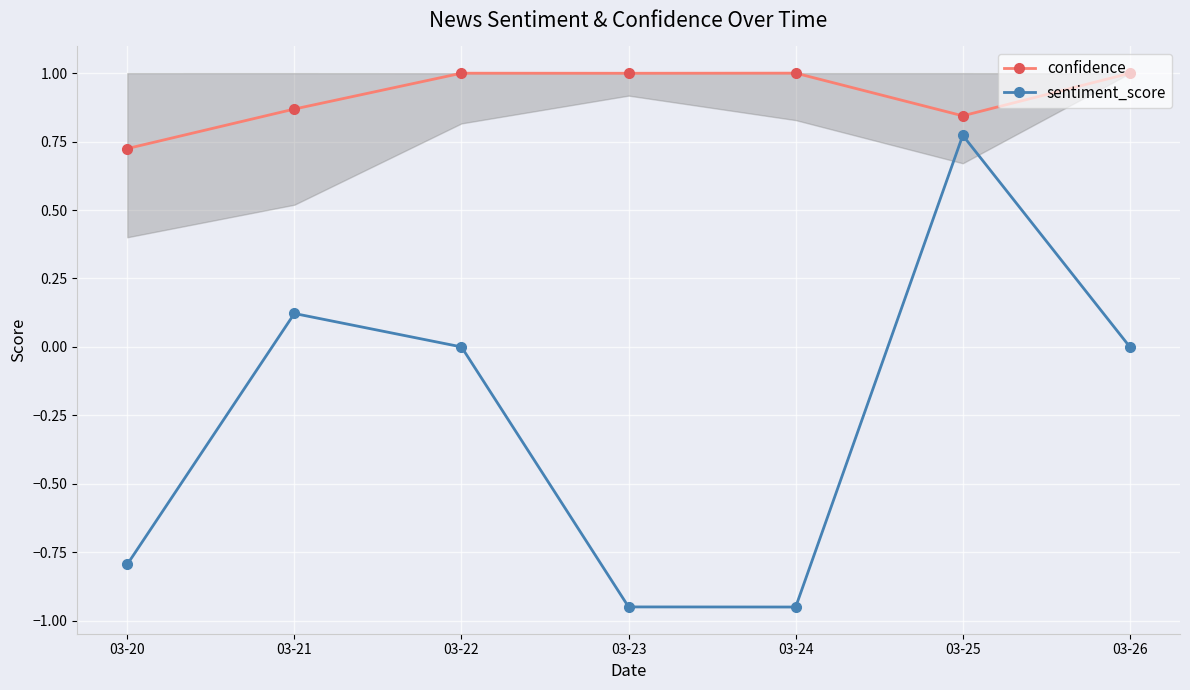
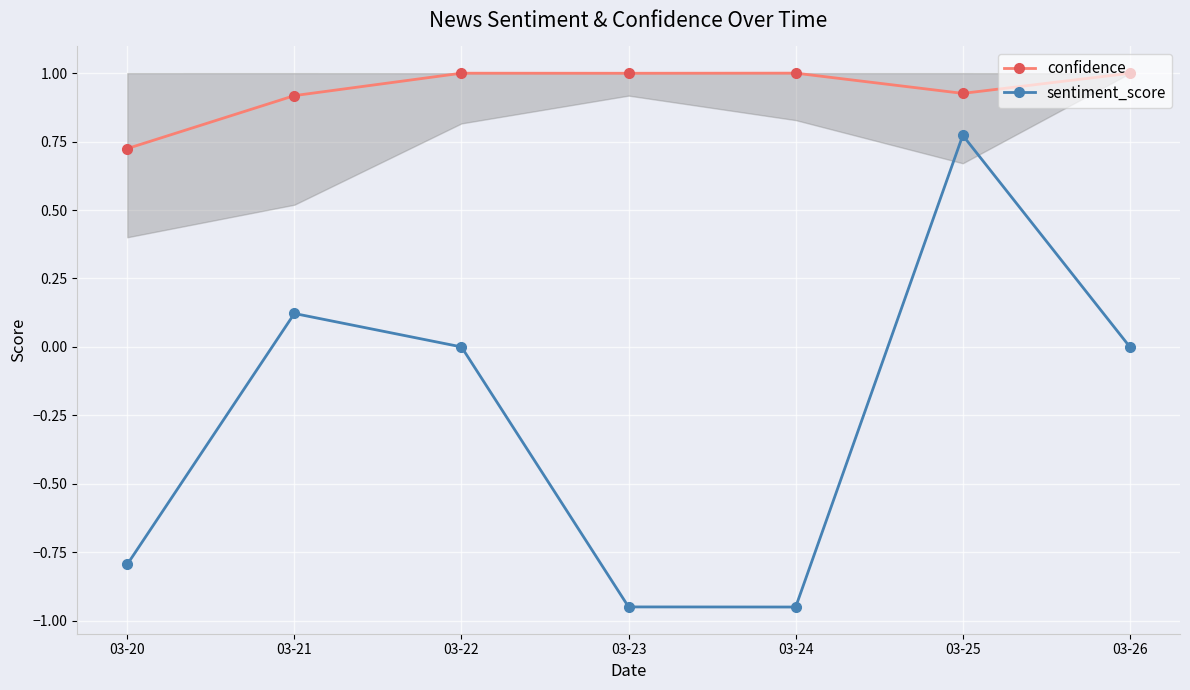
confidence, 03-21: 0.87 -> 0.92
confidence, 03-25: 0.84 -> 0.93
